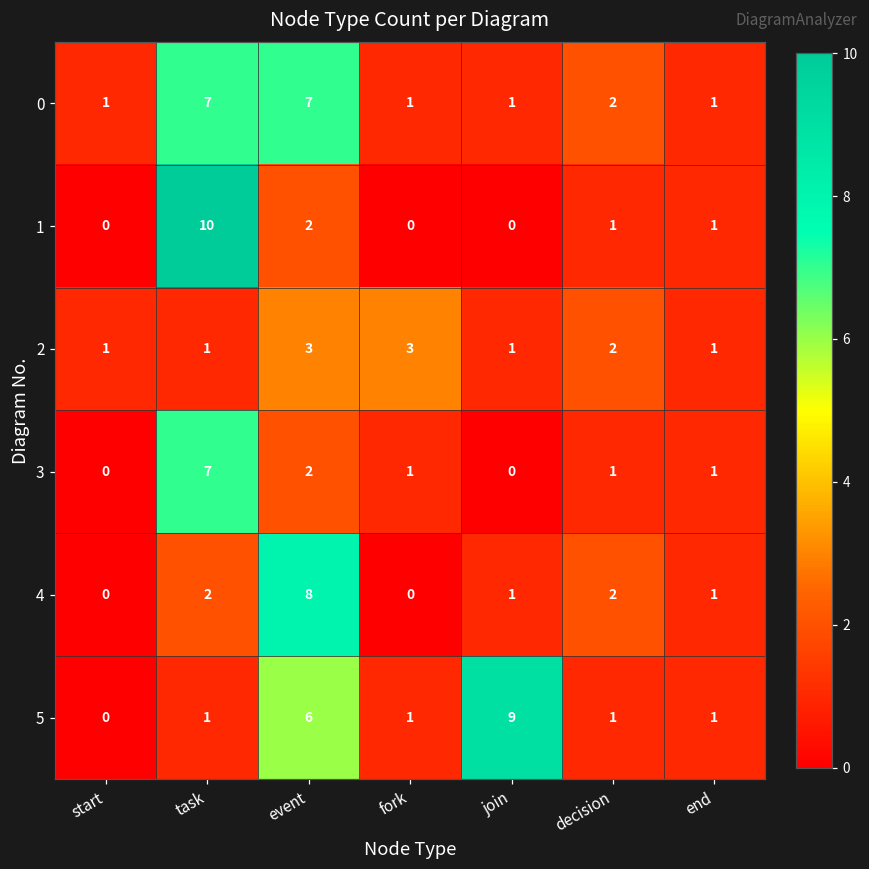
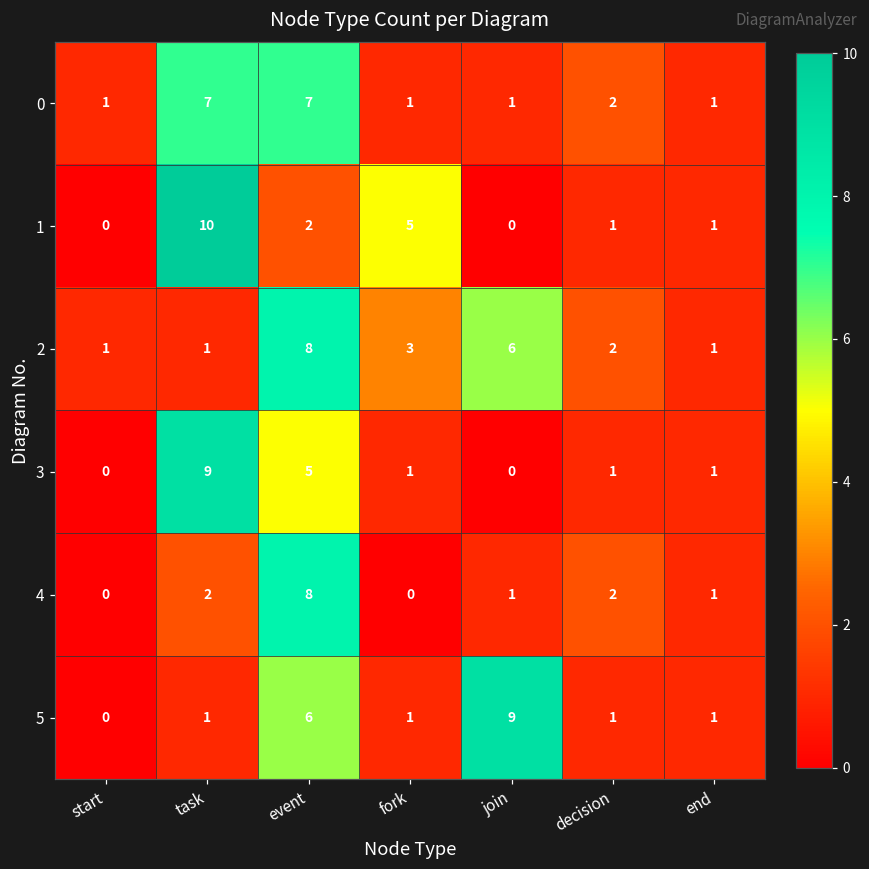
1, fork: 0 -> 5
2, event: 3 -> 8
2, join: 1 -> 6
3, task: 7 -> 9
3, event: 2 -> 5
